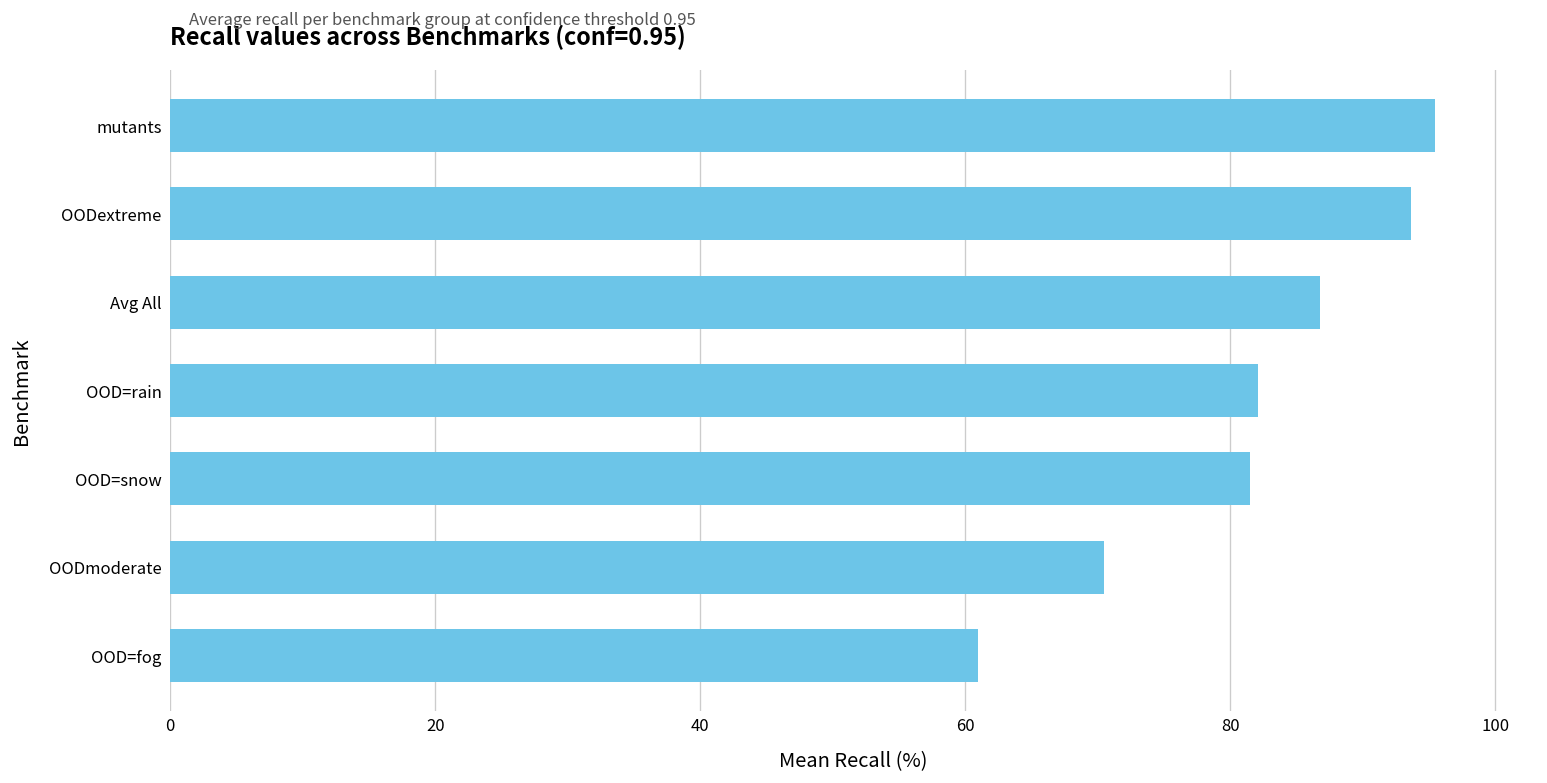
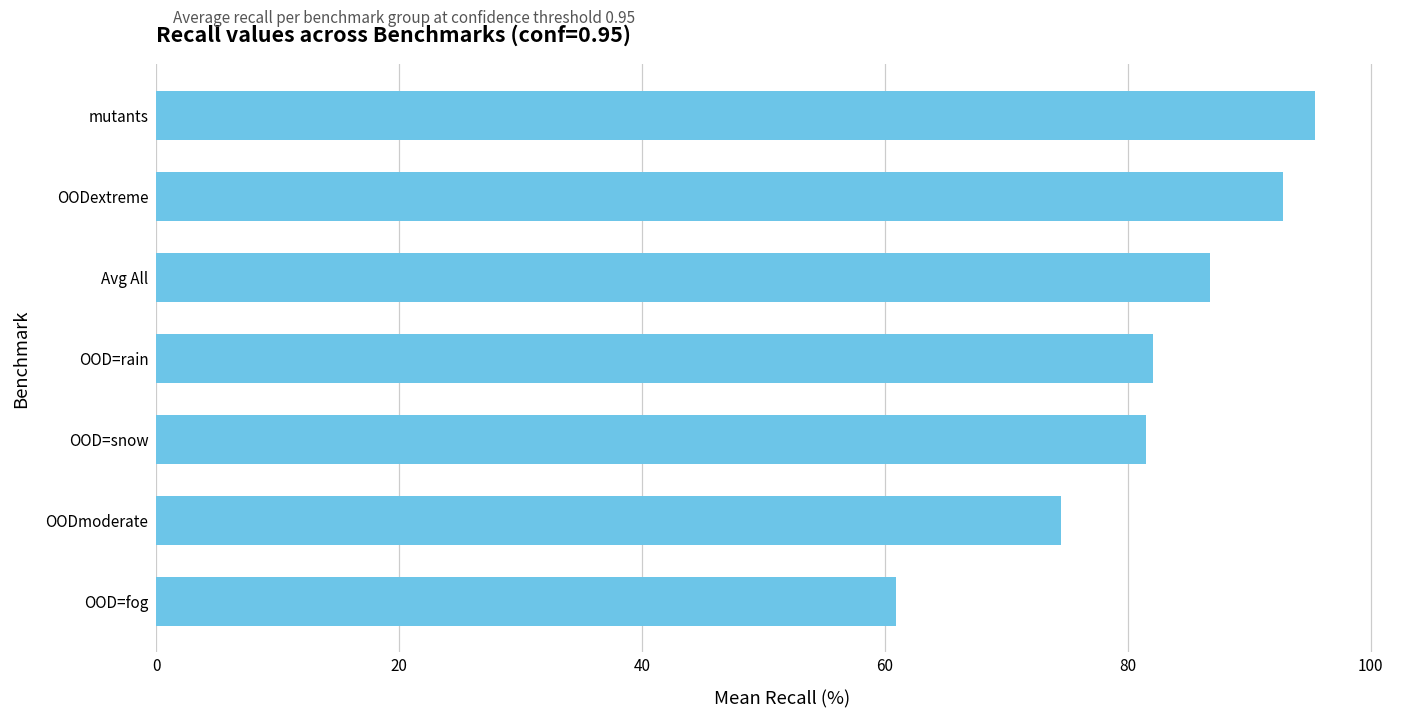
OODextreme: 93.7 -> 92.8
OODmoderate: 70.5 -> 74.5
